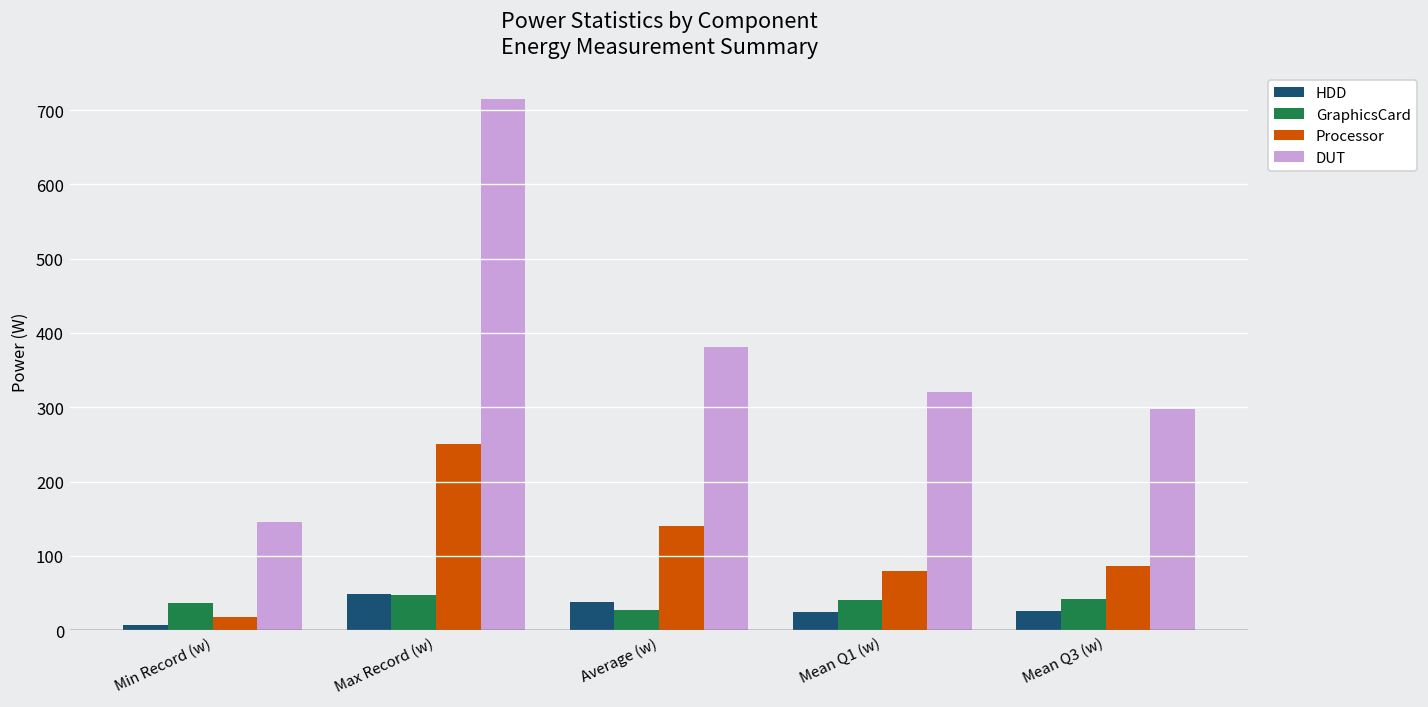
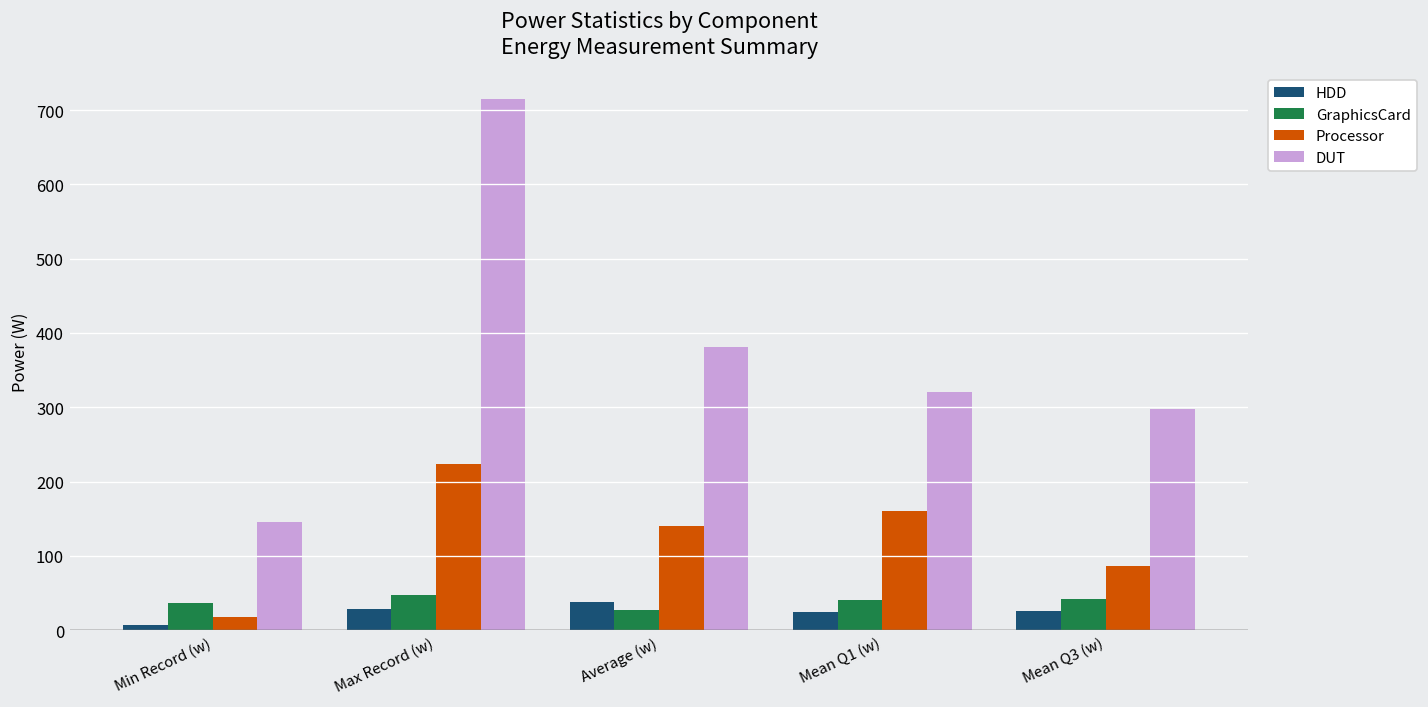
HDD, Max Record (w): 50 -> 30
Processor, Max Record (w): 250 -> 220
Processor, Mean Q1 (w): 80 -> 160
